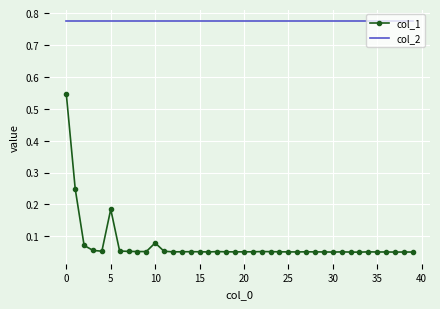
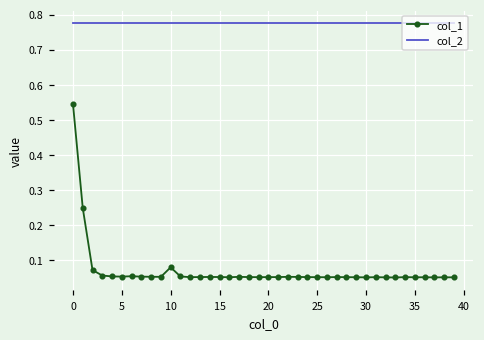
col_1, 5: 0.18 -> 0.05
